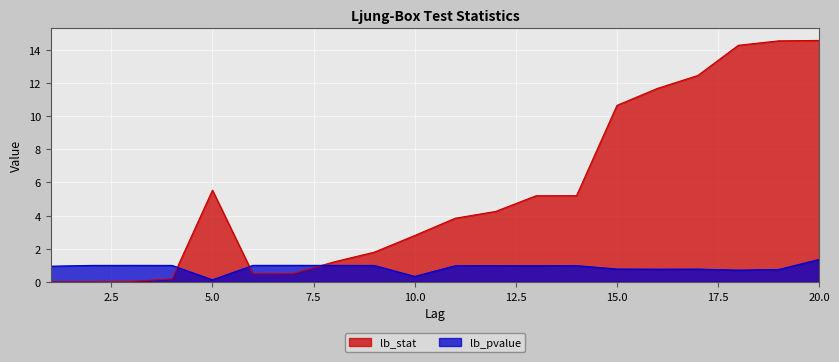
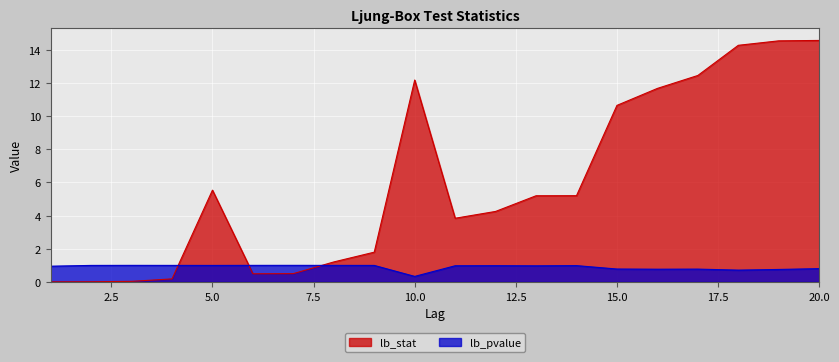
lb_pvalue, 5.0: 0.1 -> 1.0
lb_stat, 10.0: 2.8 -> 12.2
lb_pvalue, 20.0: 1.4 -> 0.8
